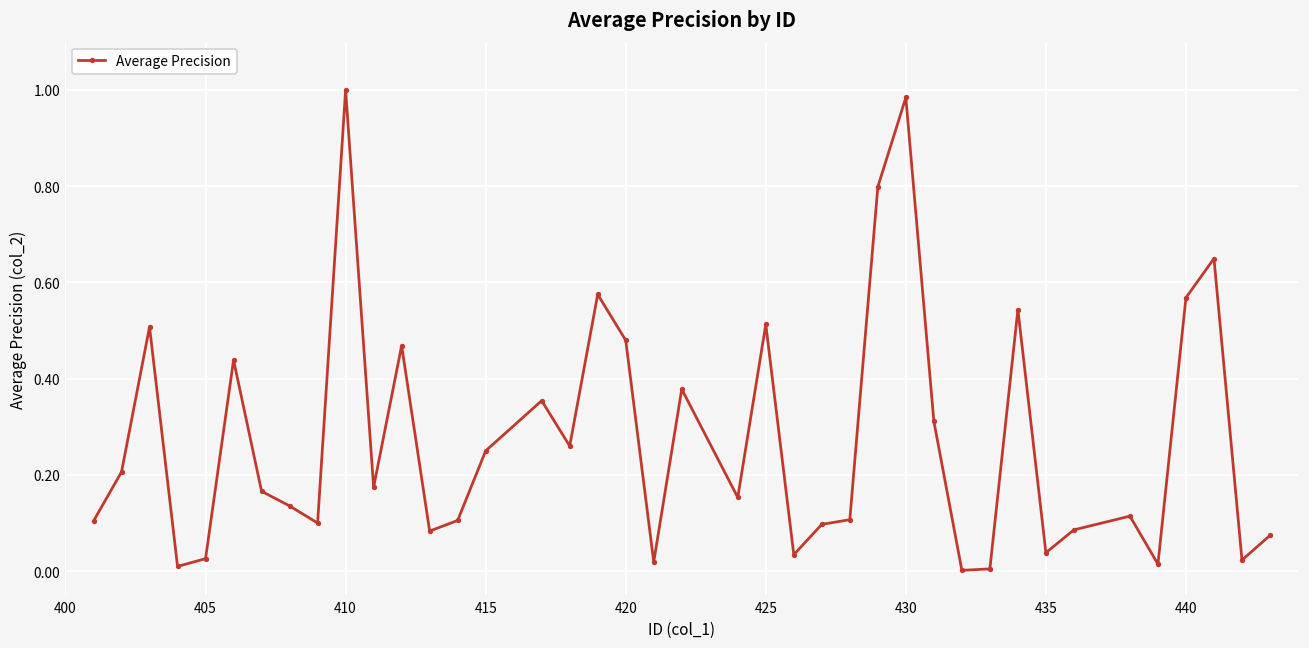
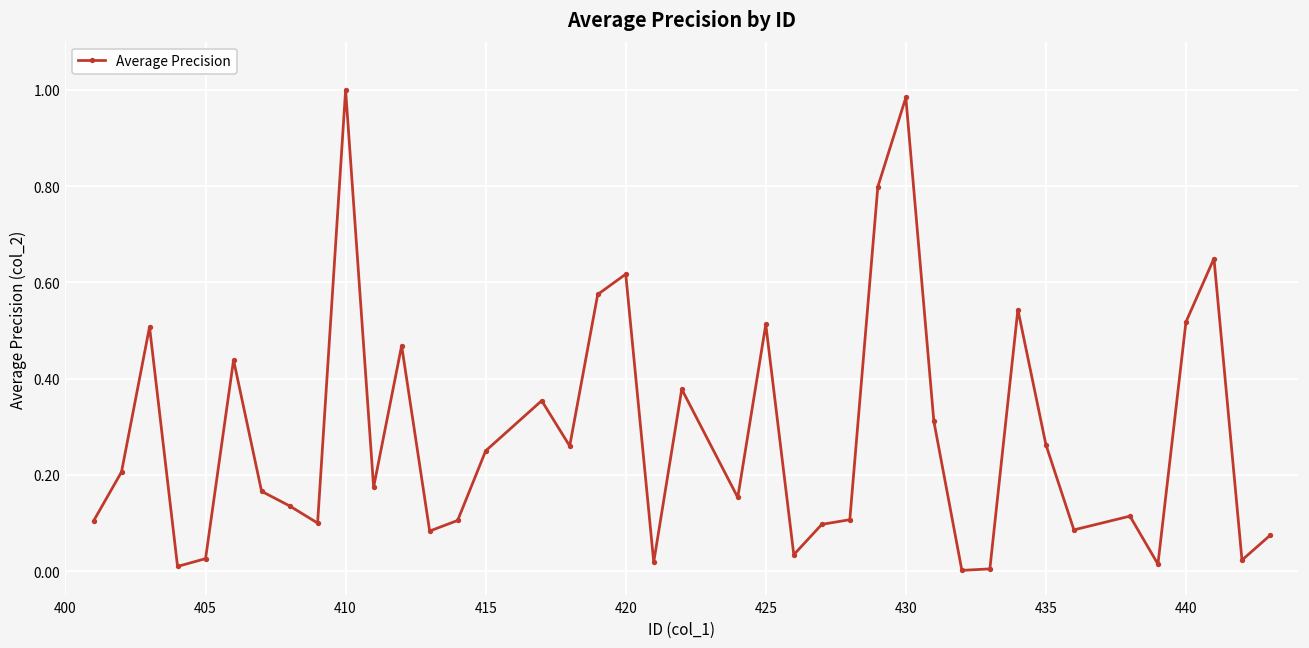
420: 0.48 -> 0.62
435: 0.04 -> 0.26
440: 0.57 -> 0.52
